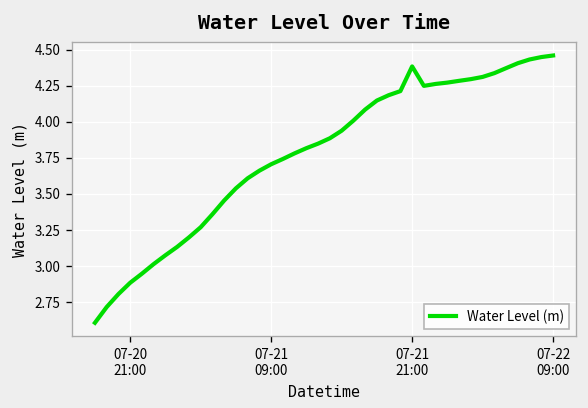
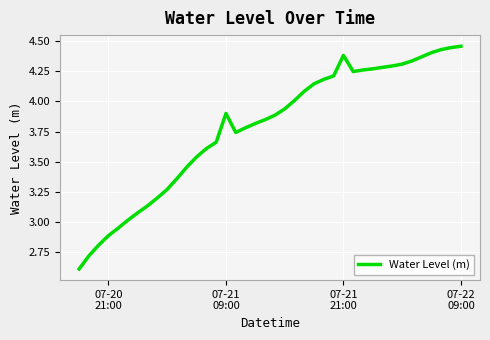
07-21 09:00: 3.71 -> 3.90
